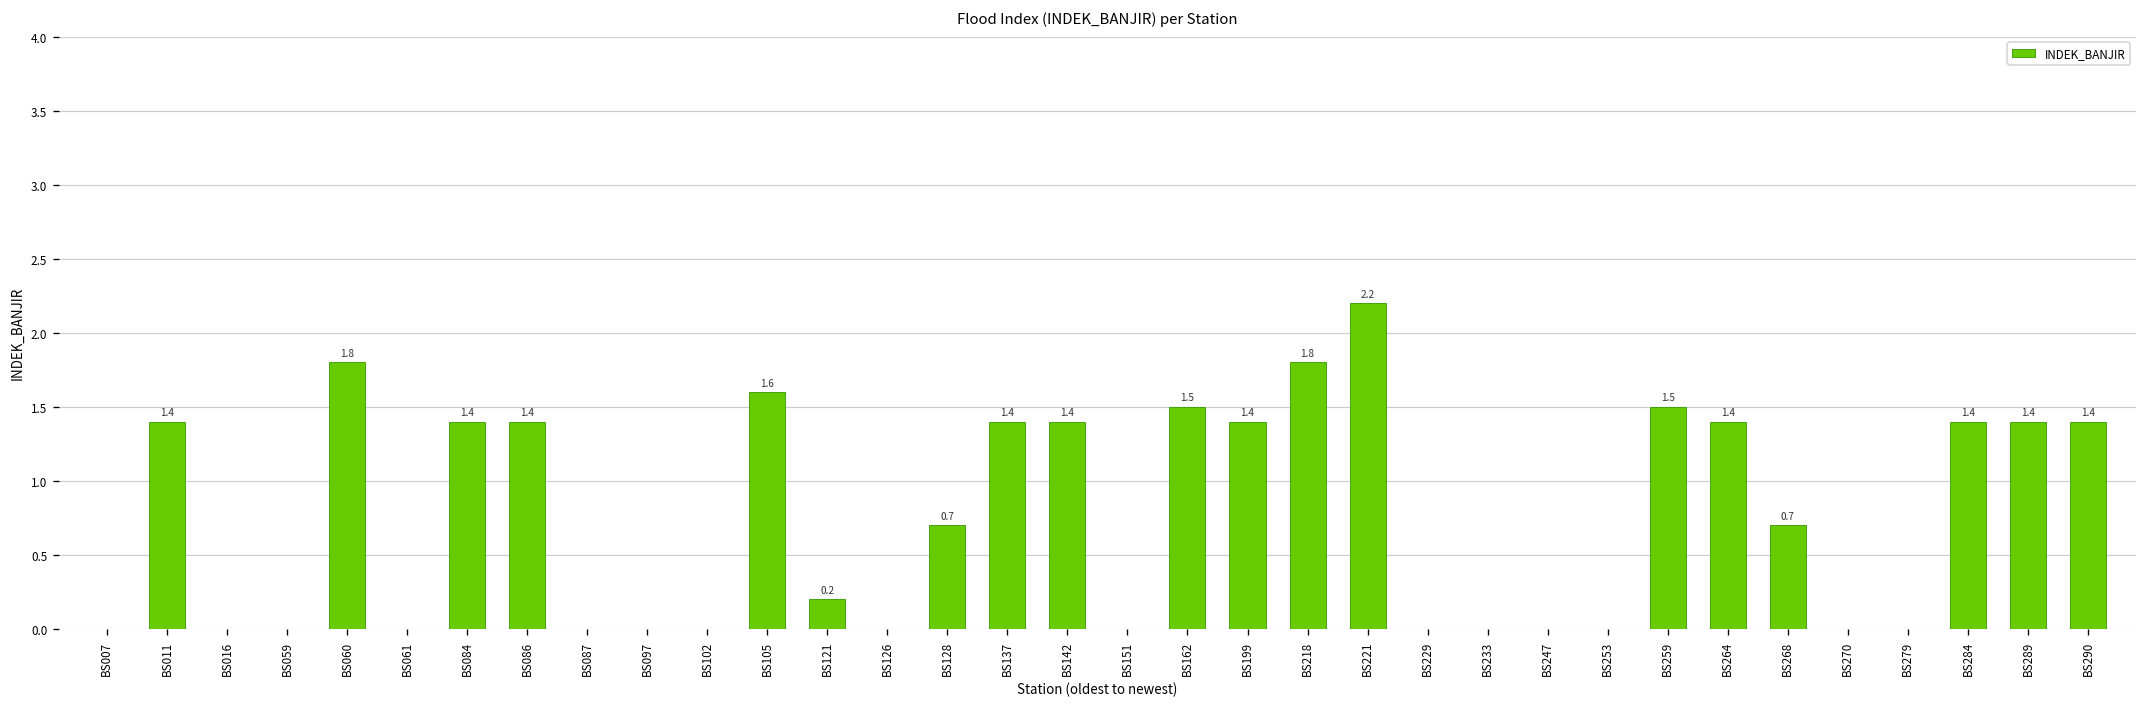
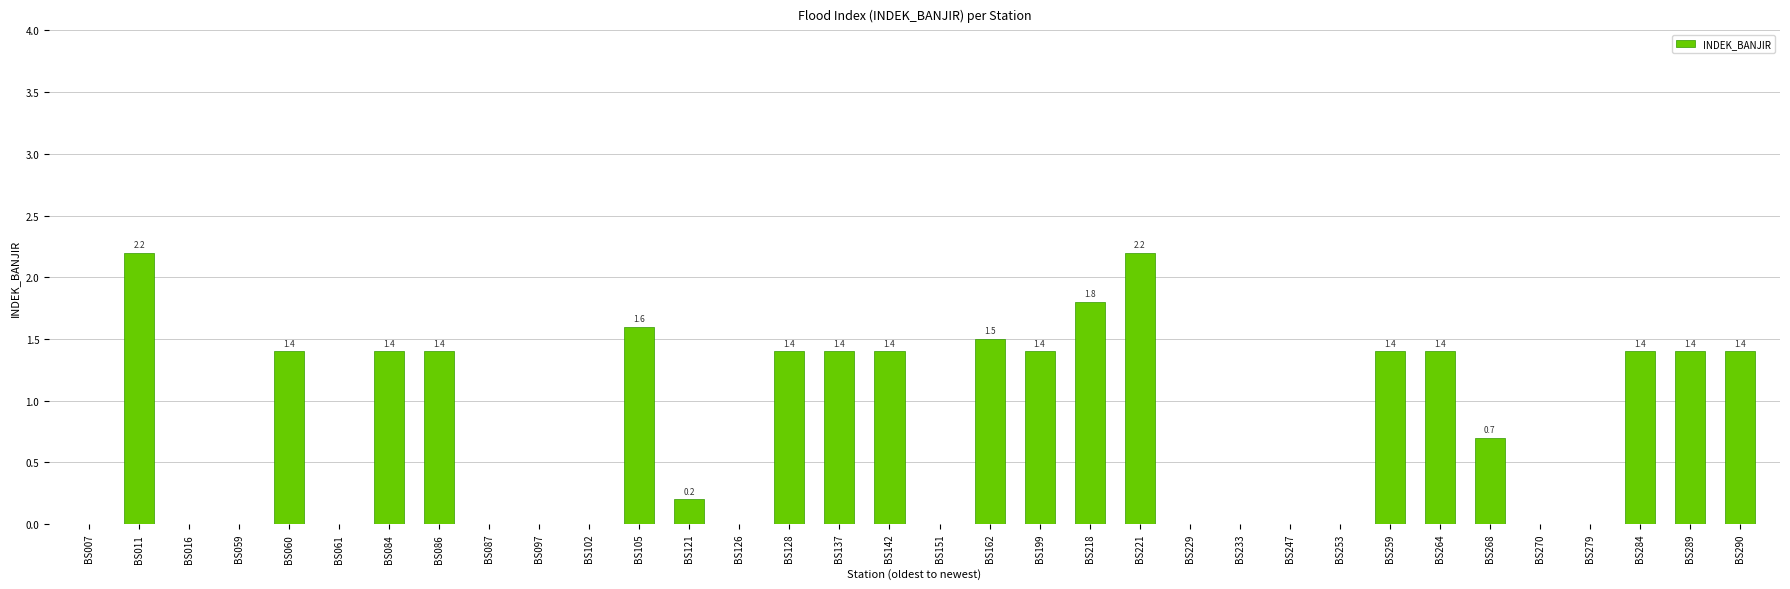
BS011: 1.4 -> 2.2
BS060: 1.8 -> 1.4
BS128: 0.7 -> 1.4
BS259: 1.5 -> 1.4
